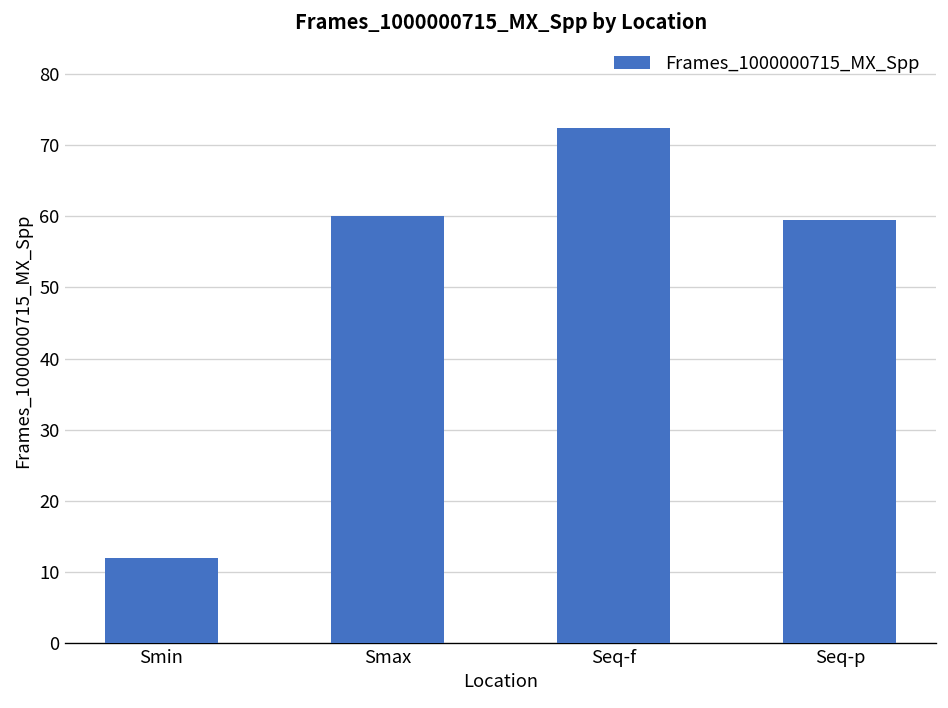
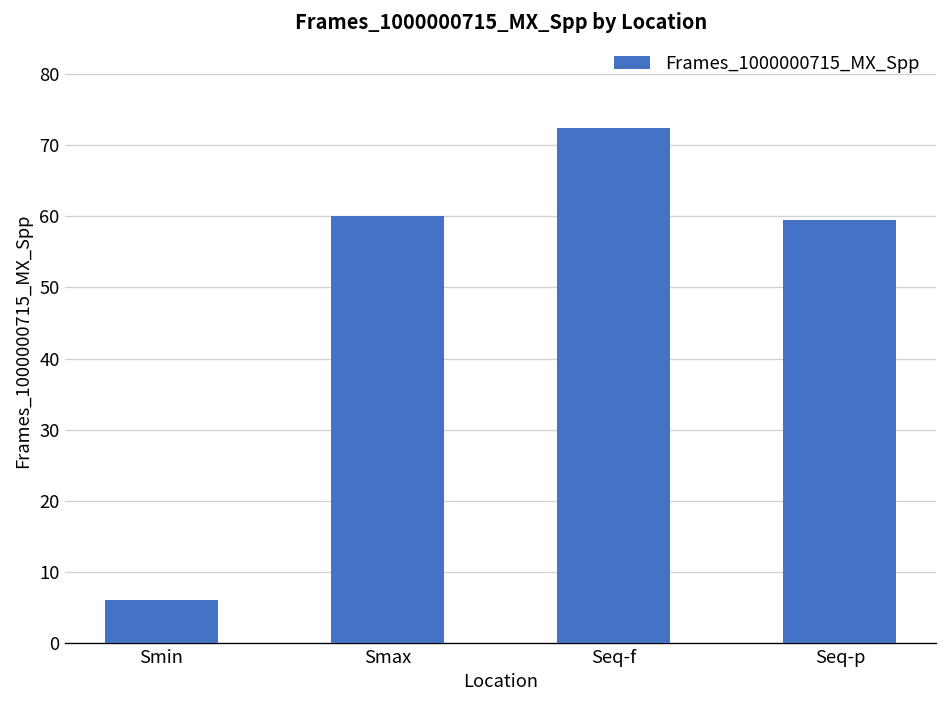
Smin: 12 -> 6
